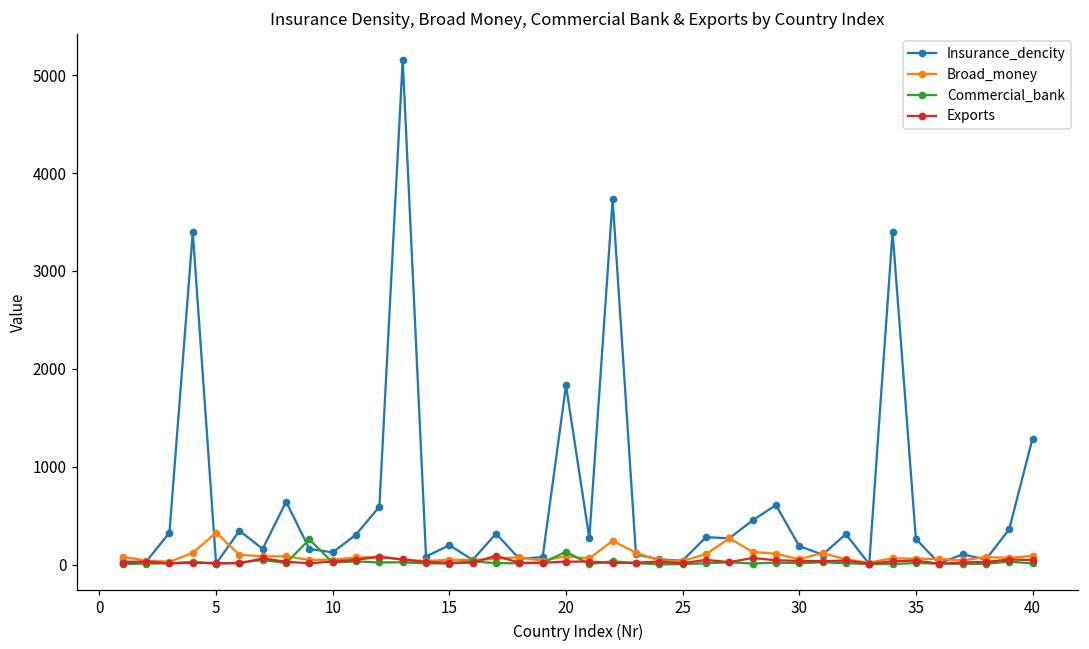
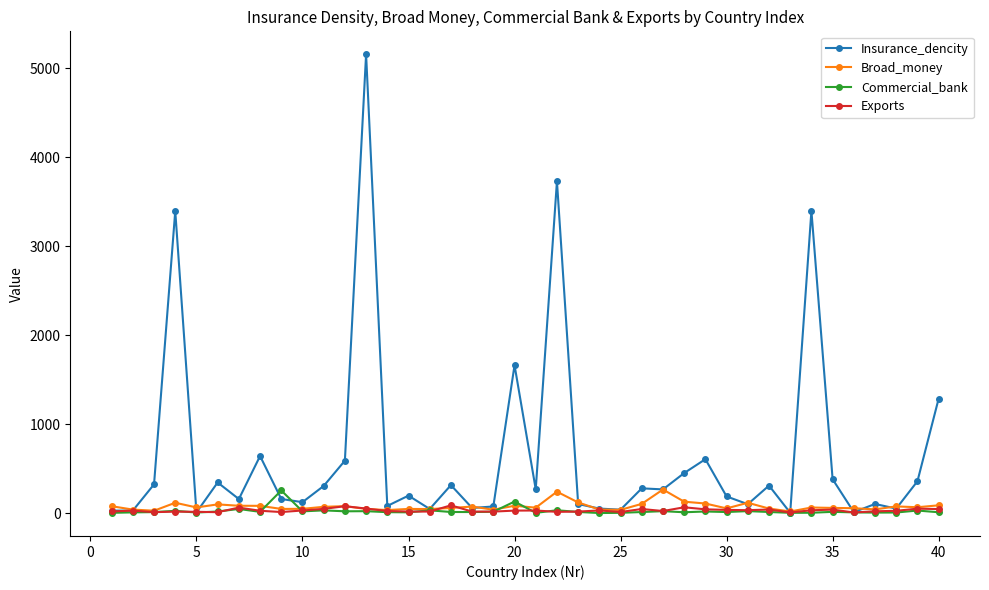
Broad_money, 5: 300 -> 100
Insurance_dencity, 20: 1800 -> 1700
Insurance_dencity, 35: 300 -> 400
